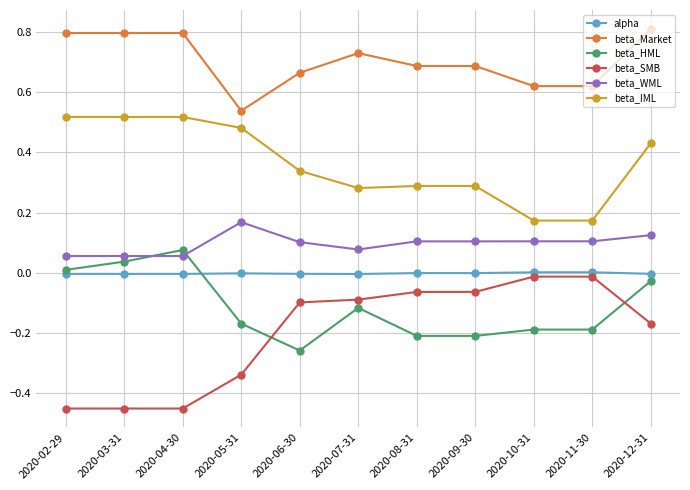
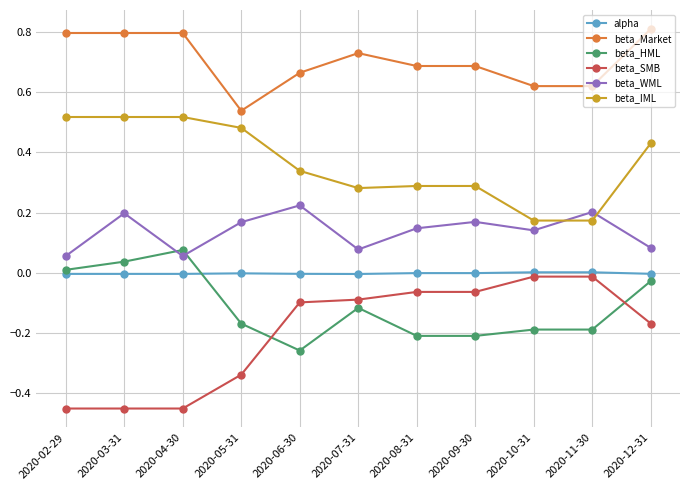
beta_WML, 2020-03-31: 0.06 -> 0.20
beta_WML, 2020-06-30: 0.10 -> 0.22
beta_WML, 2020-08-31: 0.10 -> 0.15
beta_WML, 2020-09-30: 0.10 -> 0.17
beta_WML, 2020-10-31: 0.10 -> 0.14
beta_WML, 2020-11-30: 0.10 -> 0.20
beta_WML, 2020-12-31: 0.12 -> 0.08
